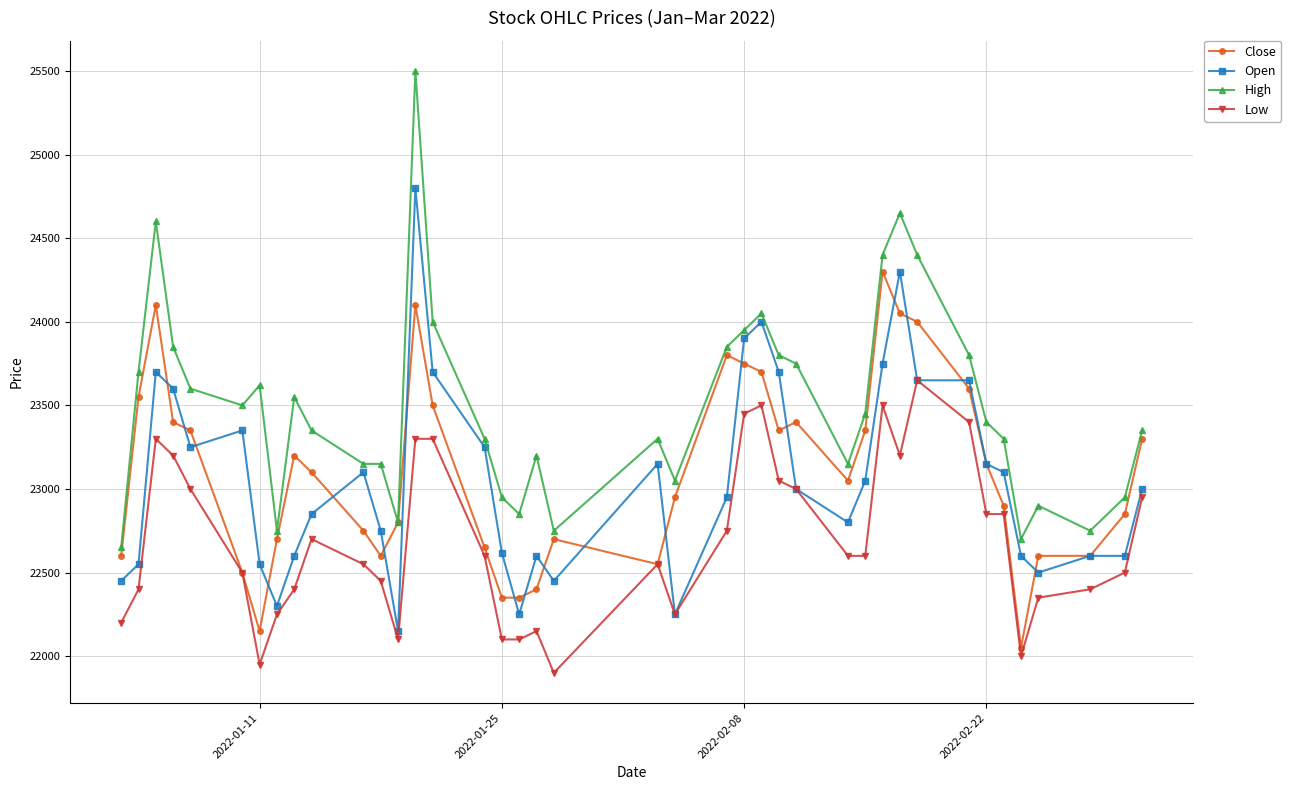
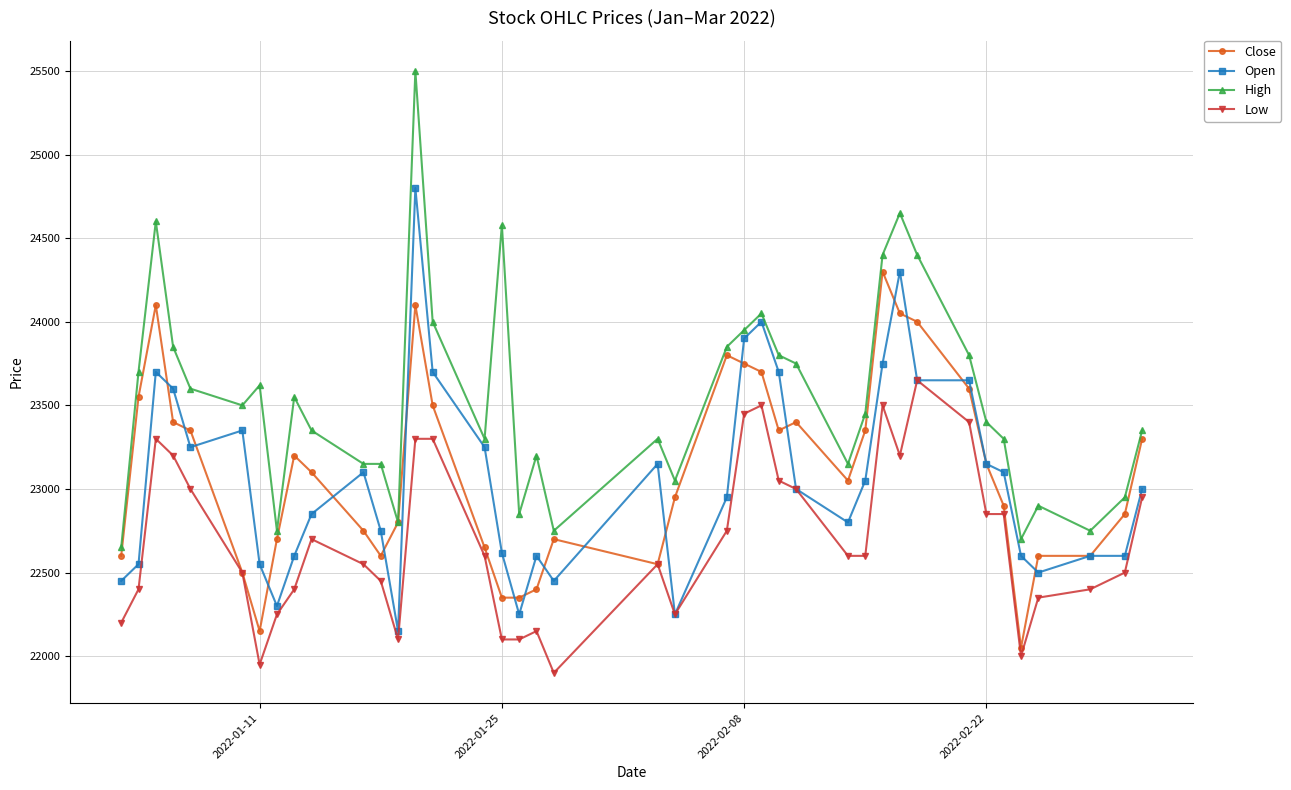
High, 2022-01-25: 22950 -> 24580
